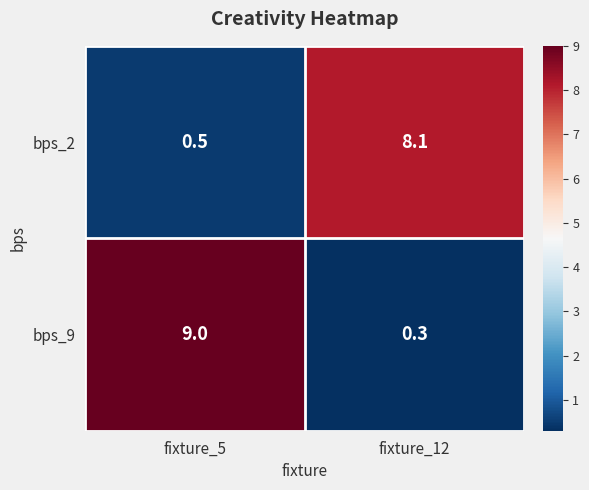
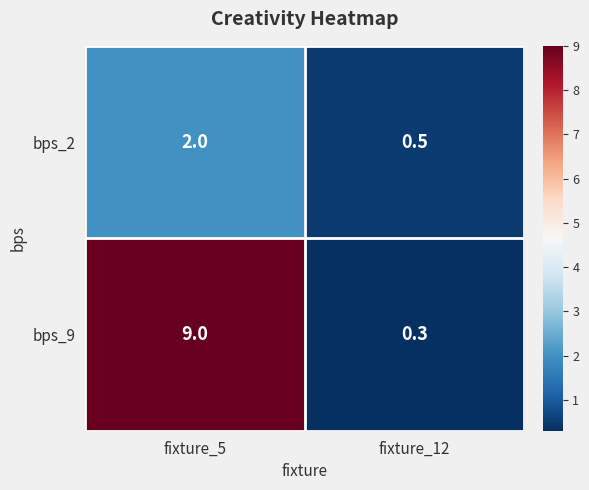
bps_2, fixture_5: 0.5 -> 2.0
bps_2, fixture_12: 8.1 -> 0.5
